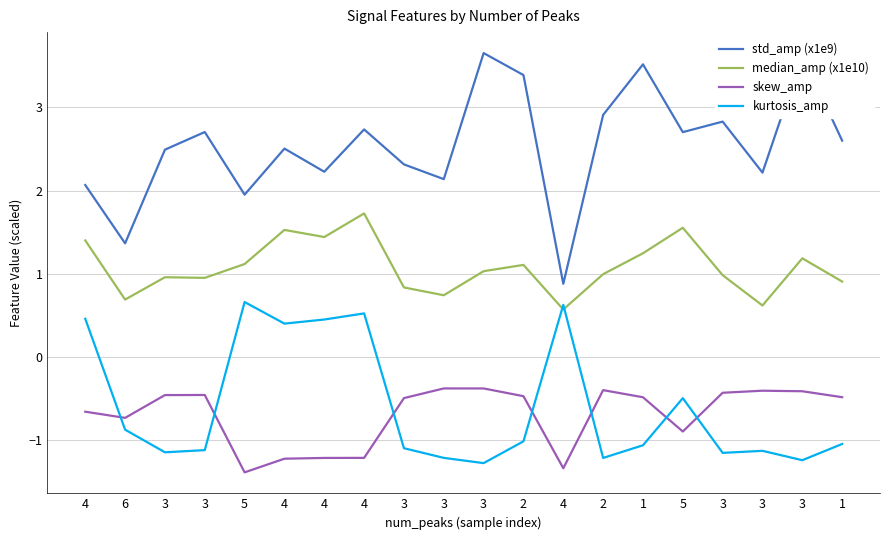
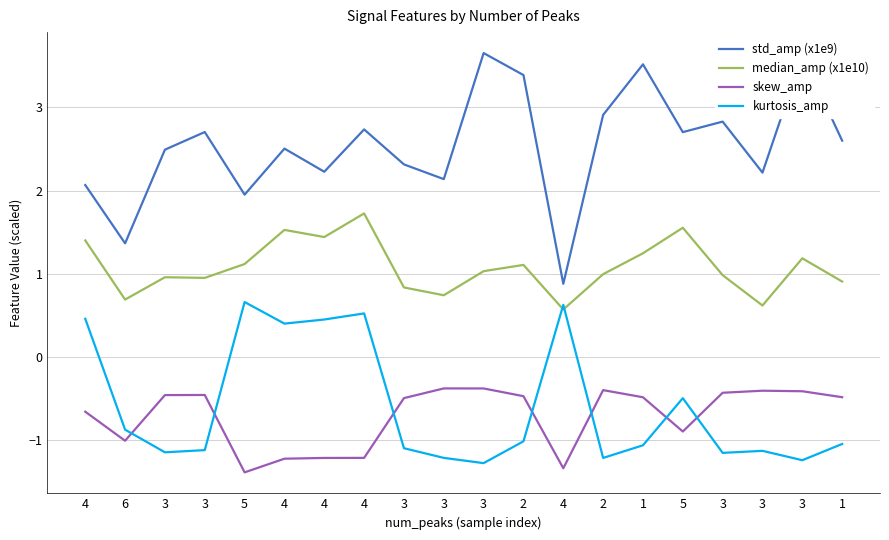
skew_amp, 6: -0.7 -> -1.0
